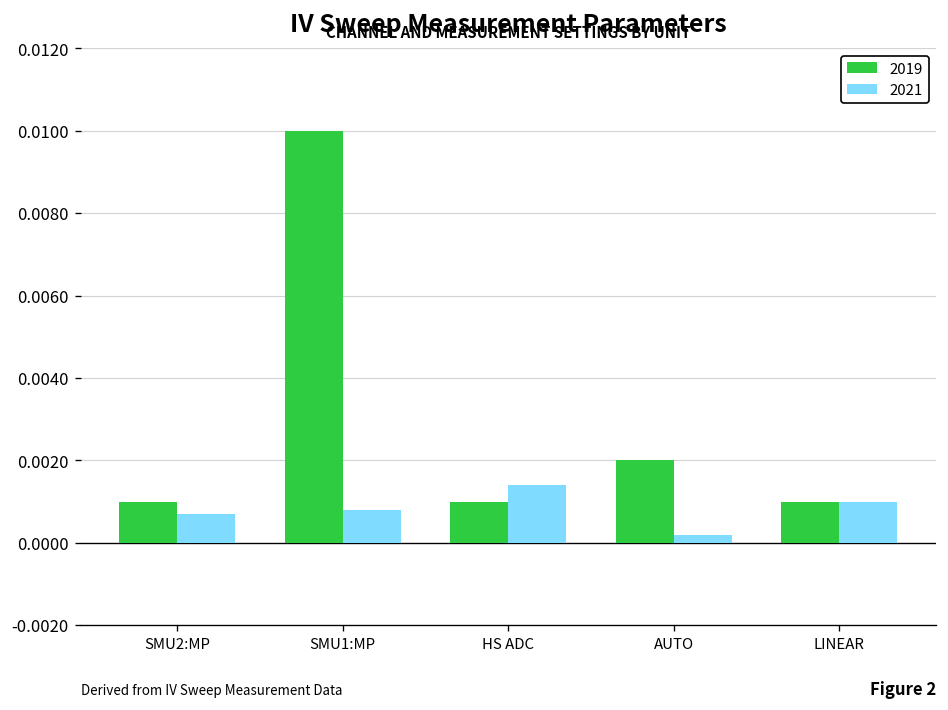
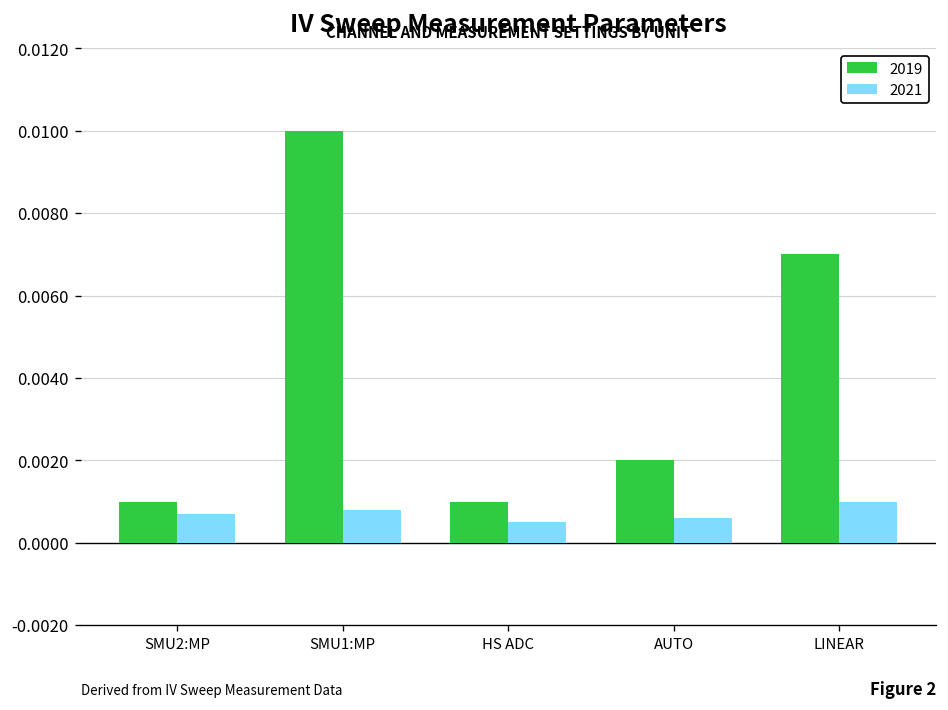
2021, HS ADC: 0.0014 -> 0.0005
2021, AUTO: 0.0002 -> 0.0006
2019, LINEAR: 0.001 -> 0.007
